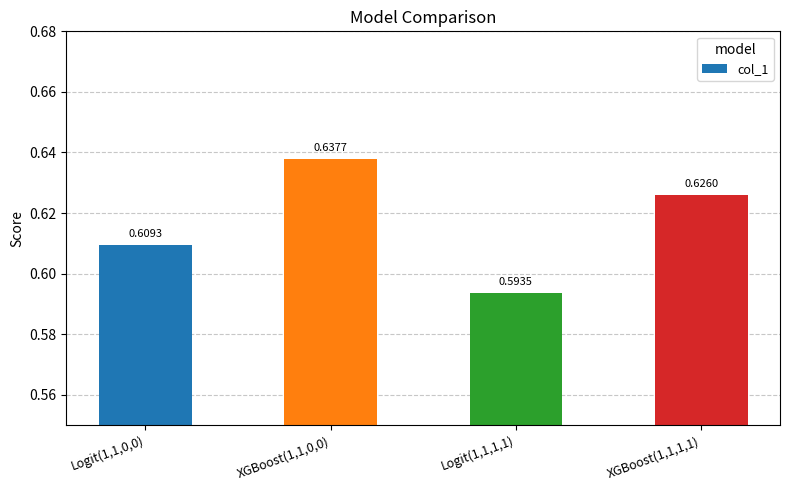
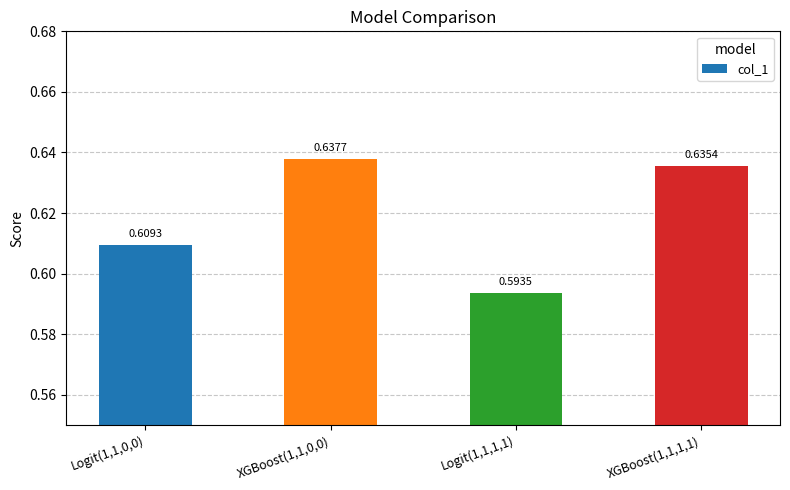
XGBoost(1,1,1,1): 0.6260 -> 0.6354
